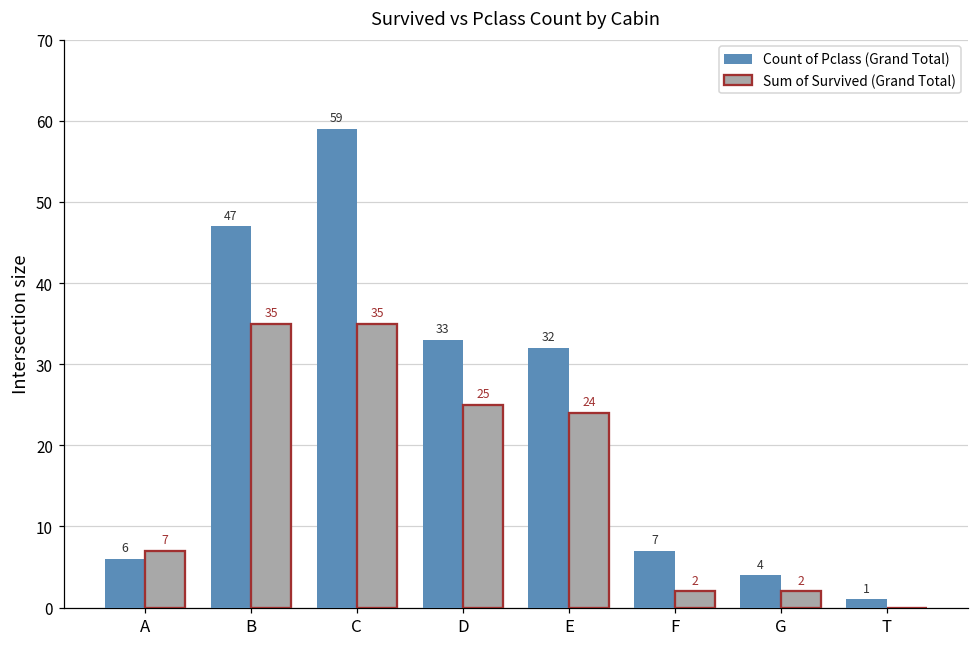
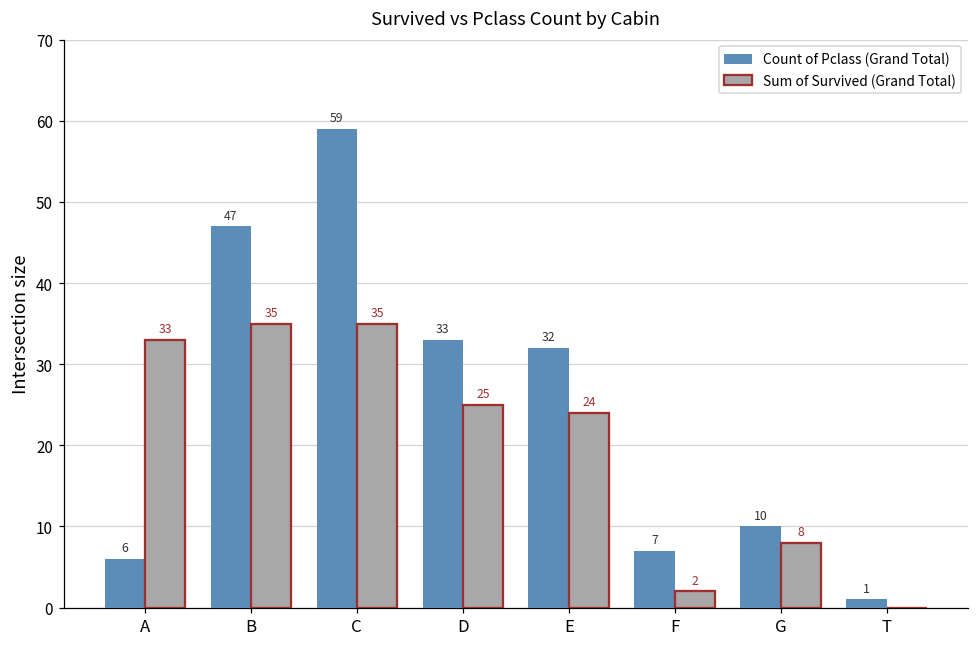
Sum of Survived (Grand Total), A: 7 -> 33
Count of Pclass (Grand Total), G: 4 -> 10
Sum of Survived (Grand Total), G: 2 -> 8
